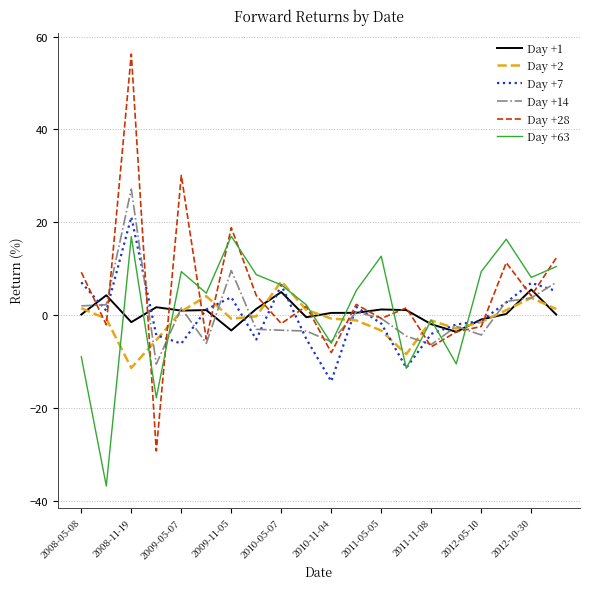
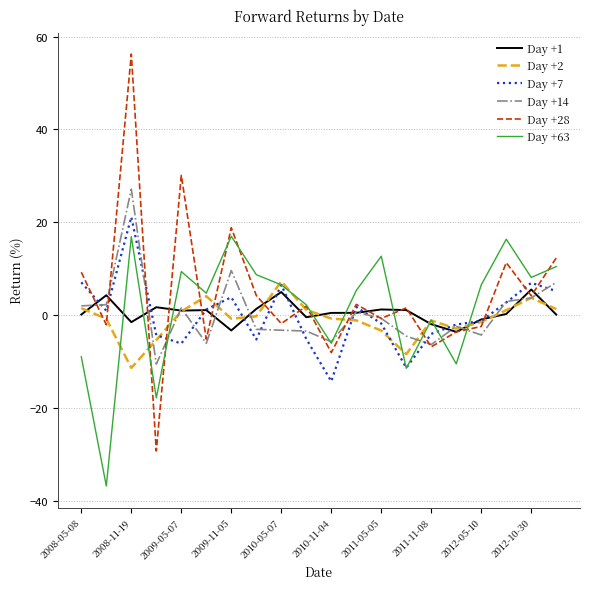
Day +63, 2012-05-10: 9 -> 6
